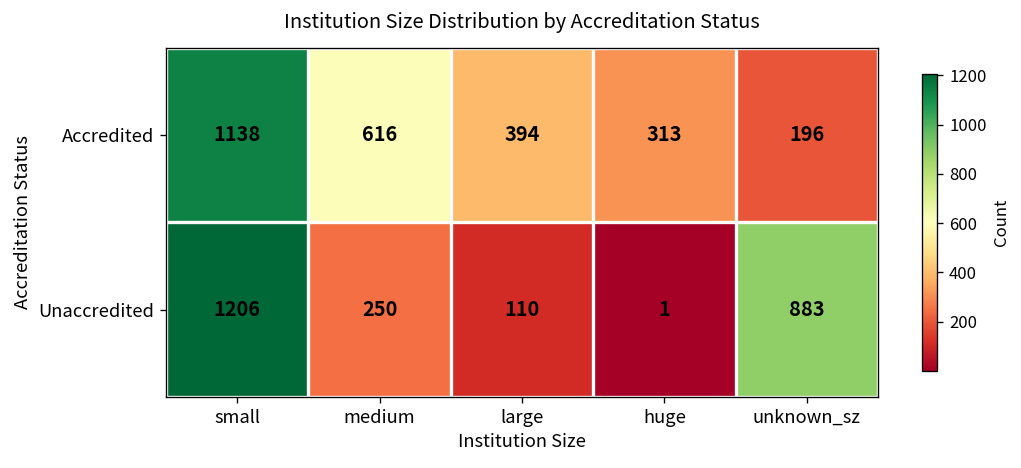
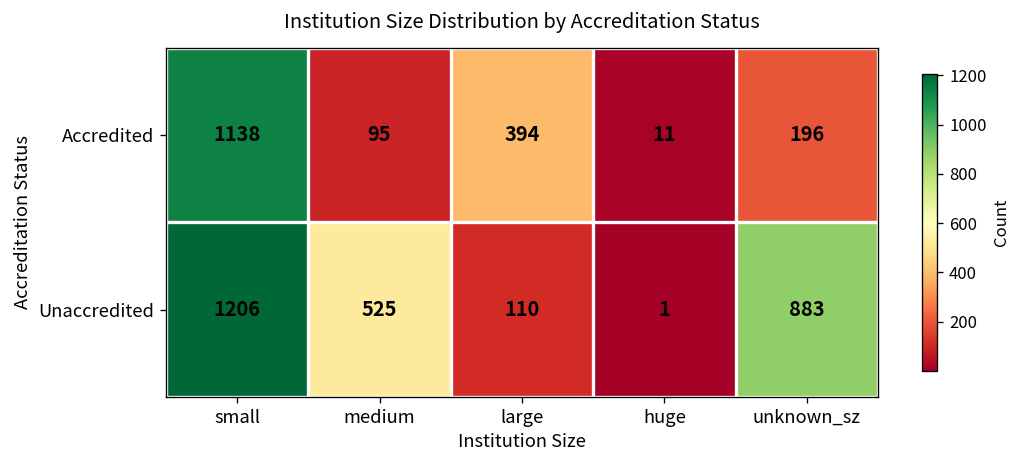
Accredited, medium: 616 -> 95
Accredited, huge: 313 -> 11
Unaccredited, medium: 250 -> 525
